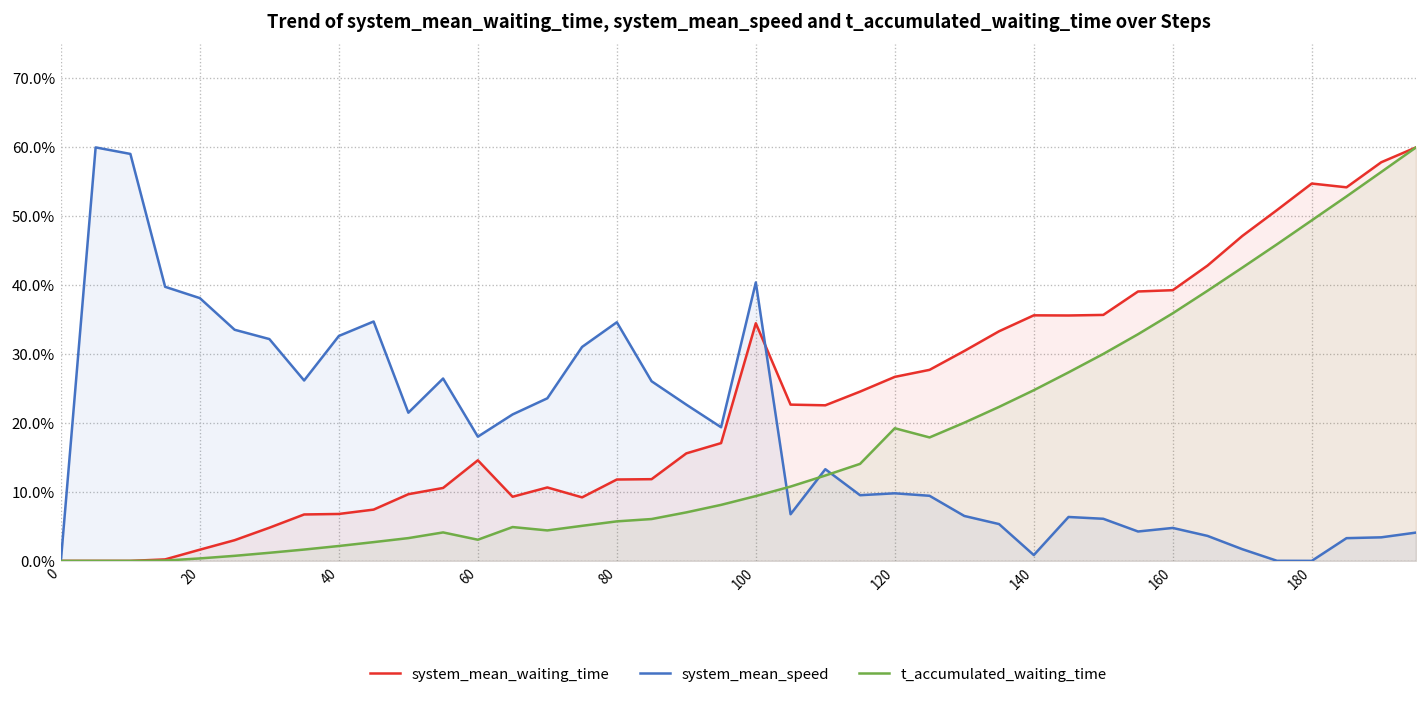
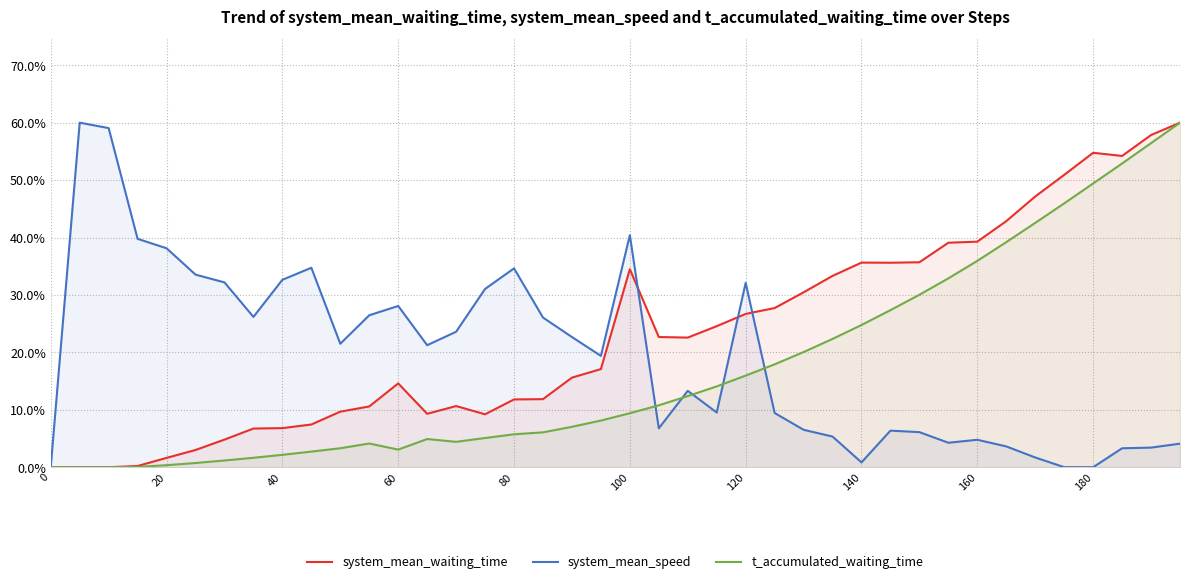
system_mean_speed, 60: 18% -> 28%
system_mean_speed, 120: 10% -> 32%
t_accumulated_waiting_time, 120: 19% -> 16%
